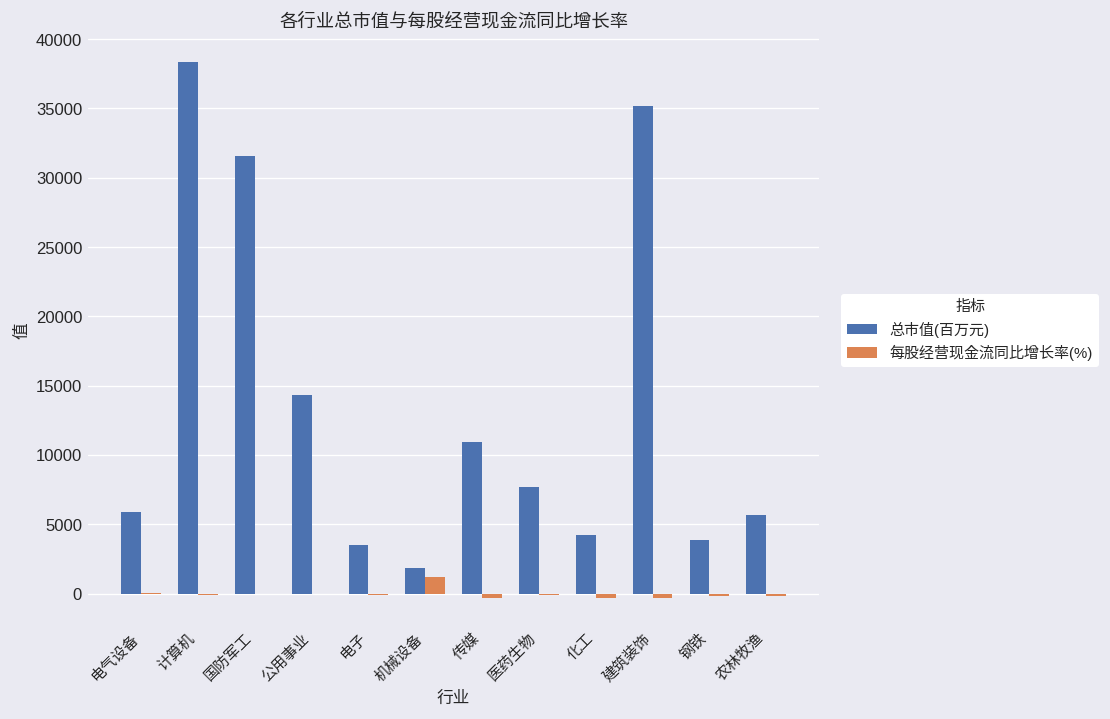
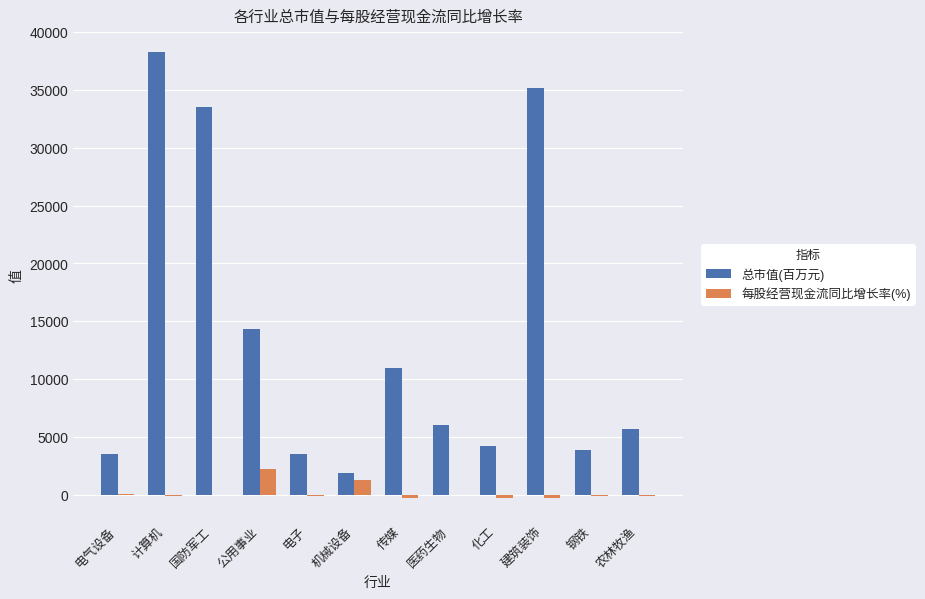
总市值(百万元), 电气设备: 5900 -> 3500
总市值(百万元), 国防军工: 31500 -> 33500
每股经营现金流同比增长率(%), 公用事业: 0 -> 2200
总市值(百万元), 医药生物: 7700 -> 6000
